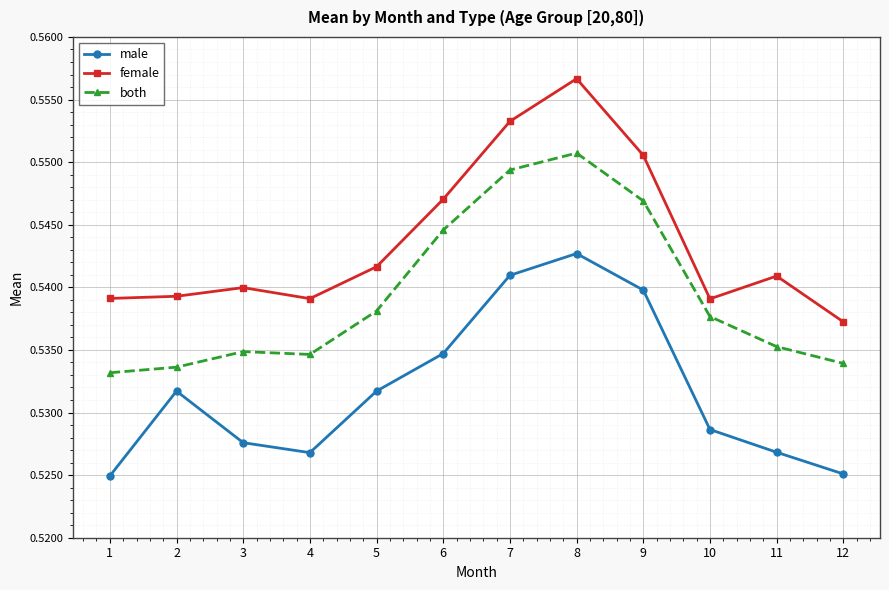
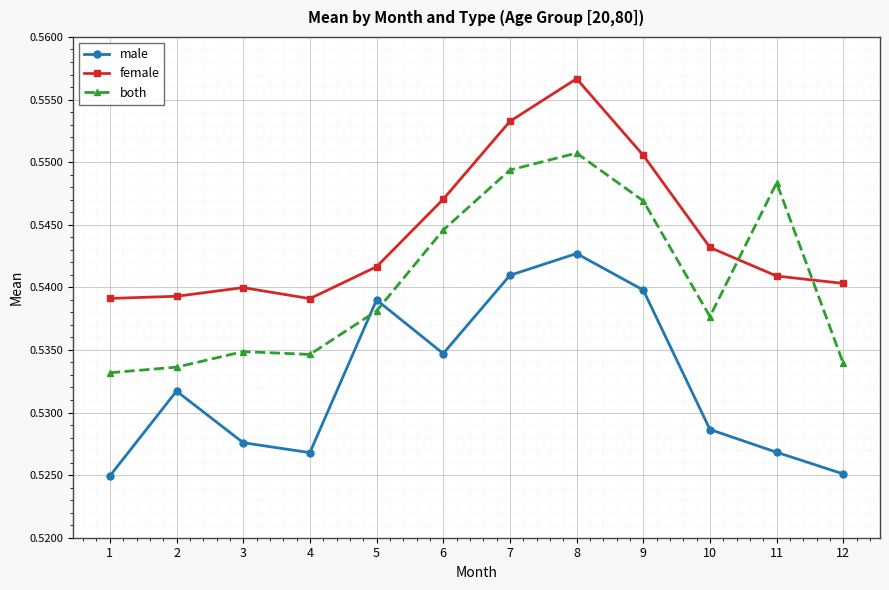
male, 5: 0.5317 -> 0.5390
female, 10: 0.5391 -> 0.5432
both, 11: 0.5353 -> 0.5483
female, 12: 0.5372 -> 0.5403
